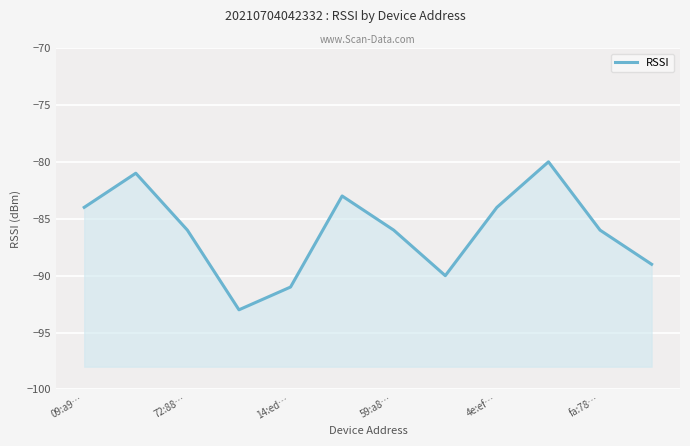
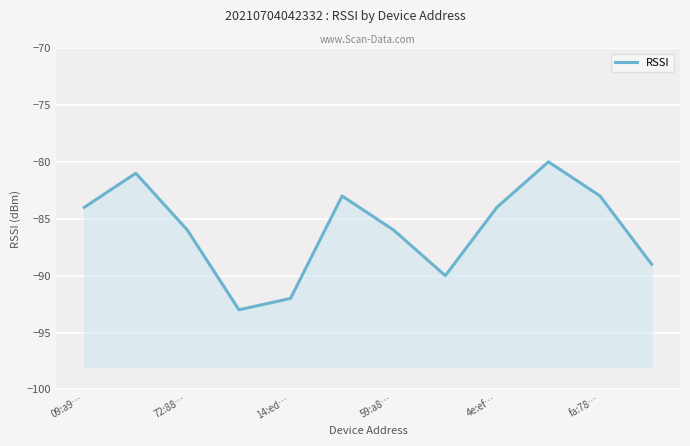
14:ed…: -91 -> -92
fa:78…: -86 -> -83
